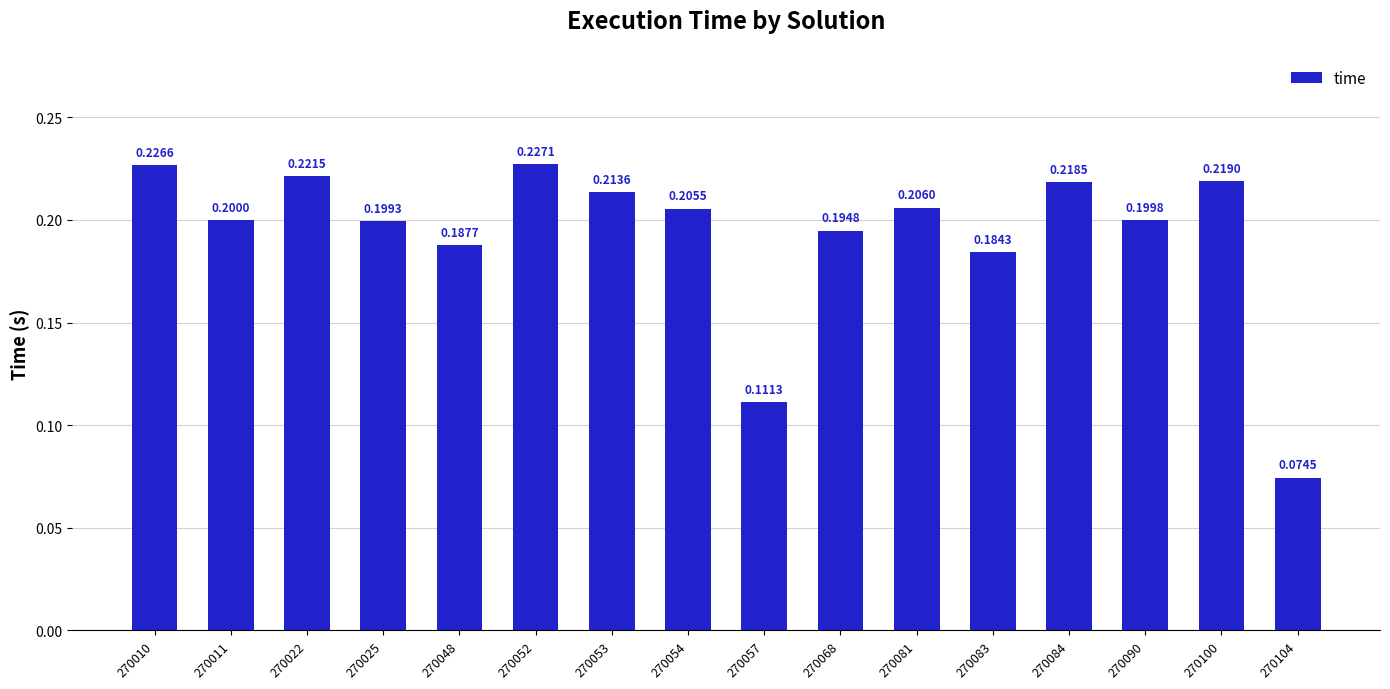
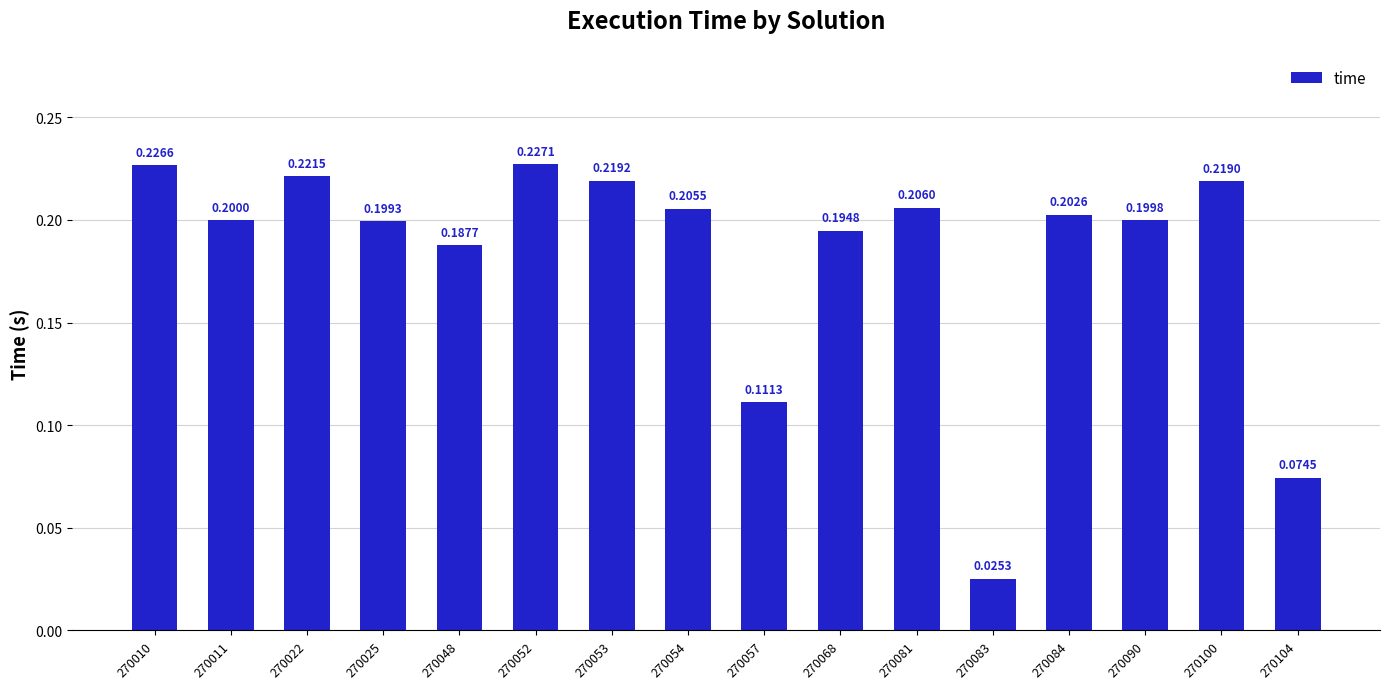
270053: 0.2136 -> 0.2192
270083: 0.1843 -> 0.0253
270084: 0.2185 -> 0.2026
